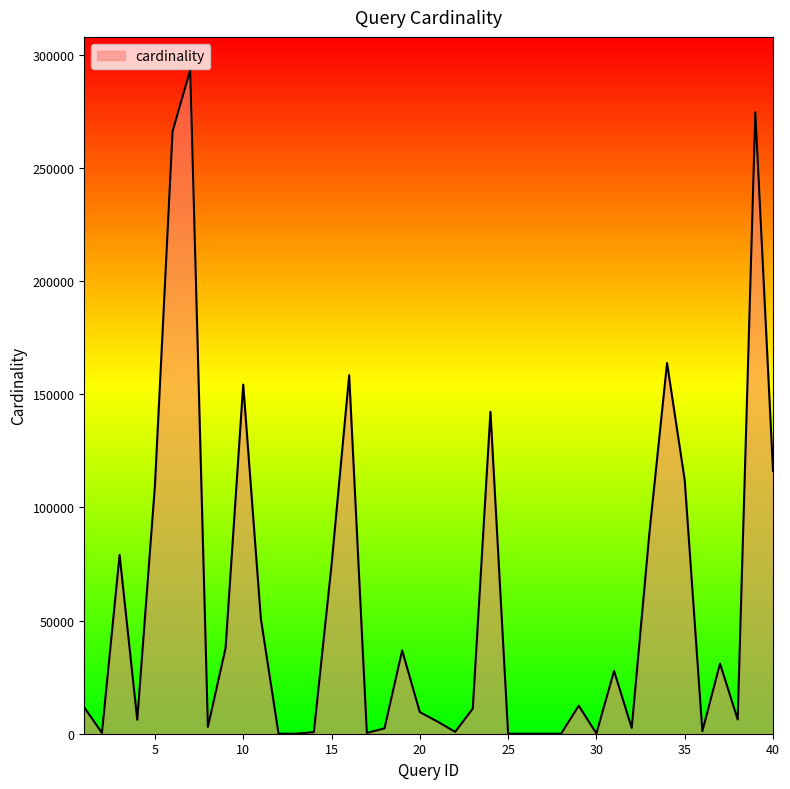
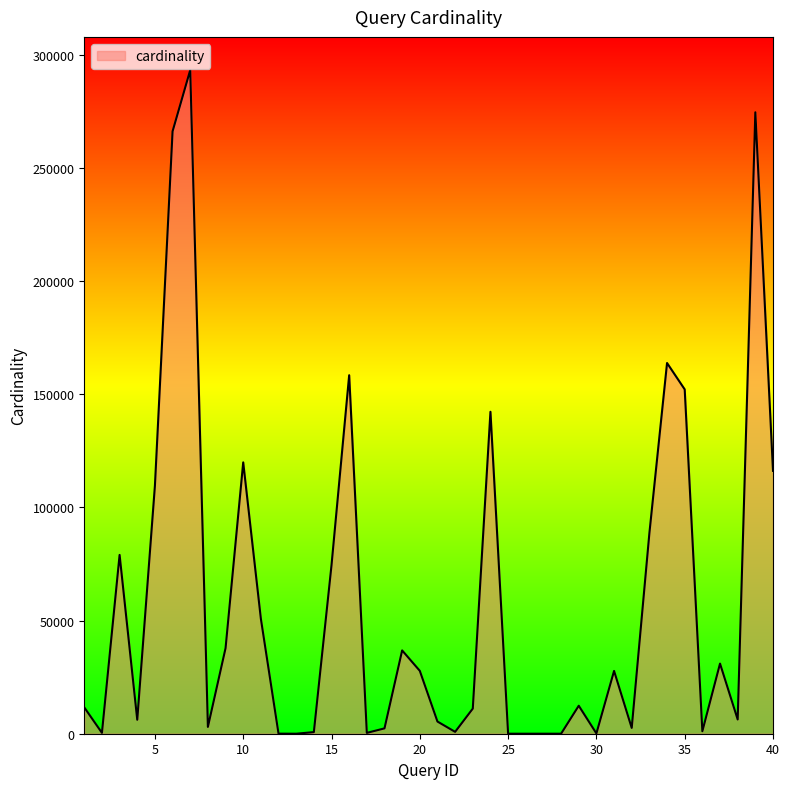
10: 154000 -> 120000
20: 10000 -> 28000
35: 112000 -> 152000
